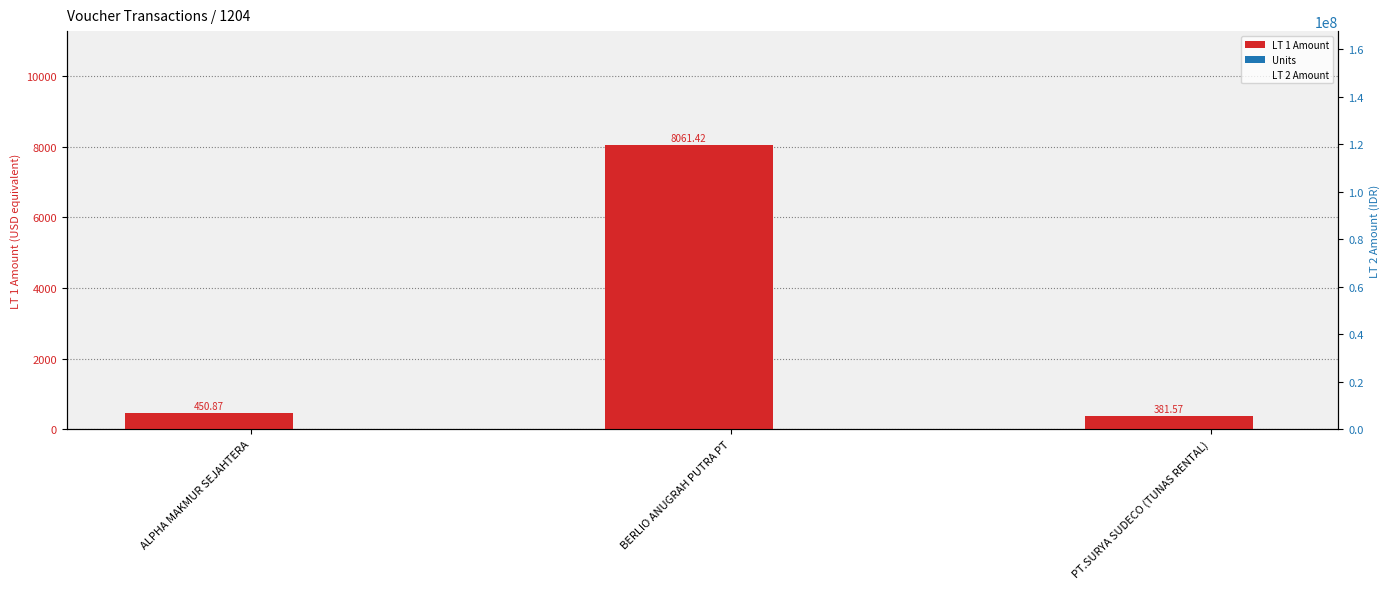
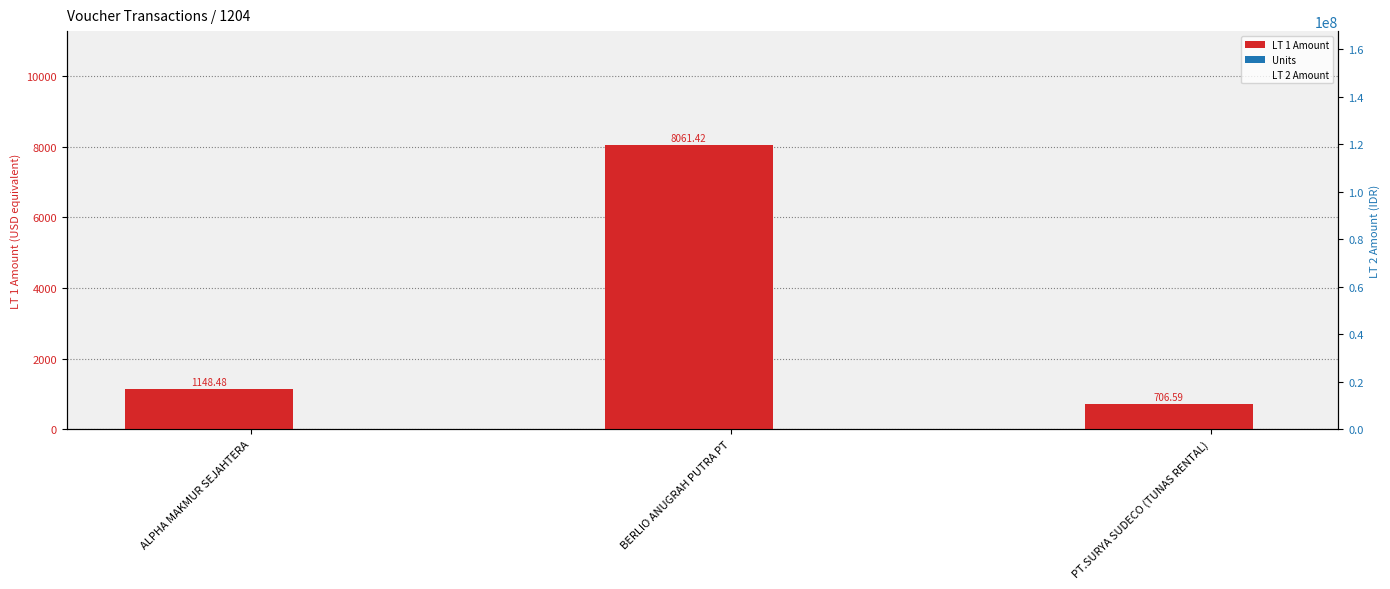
LT 1 Amount, ALPHA MAKMUR SEJAHTERA: 450.87 -> 1148.48
LT 1 Amount, PT.SURYA SUDECO (TUNAS RENTAL): 381.57 -> 706.59
